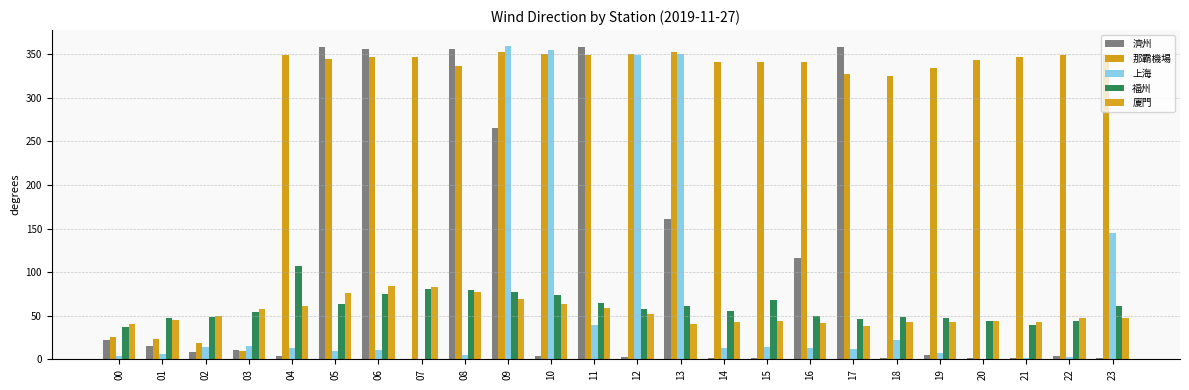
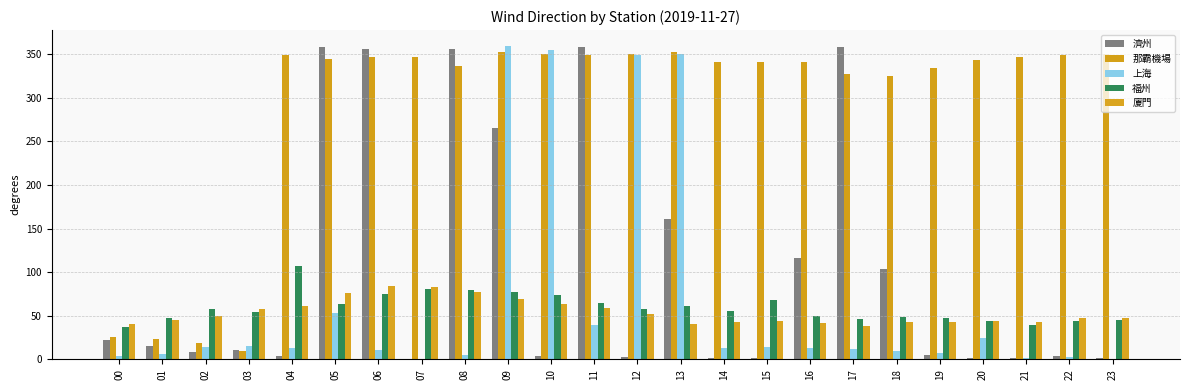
福州, 02: 50 -> 60
上海, 05: 10 -> 50
濟州, 18: 0 -> 100
上海, 18: 20 -> 10
上海, 20: 0 -> 20
上海, 23: 150 -> 0
福州, 23: 60 -> 40
